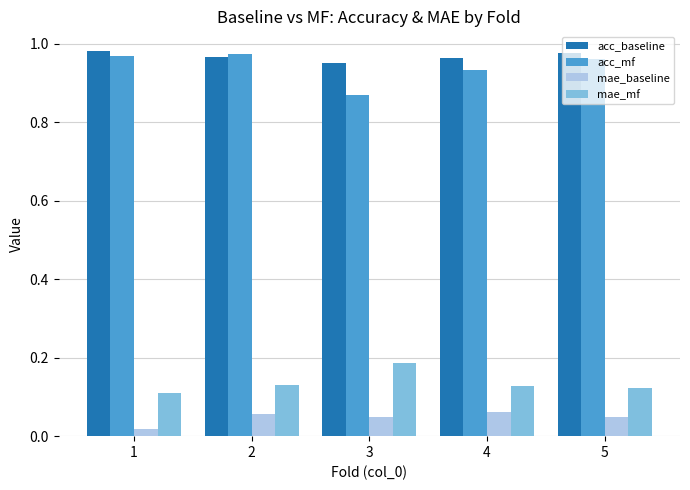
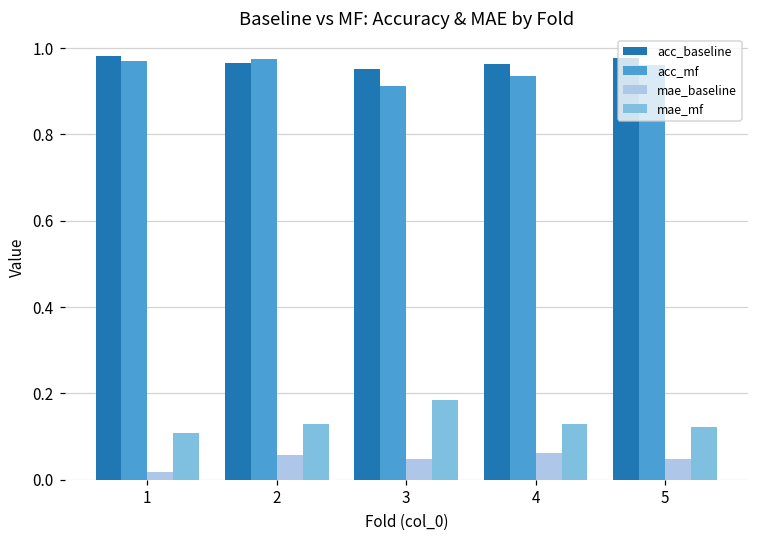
acc_mf, 3: 0.87 -> 0.91
